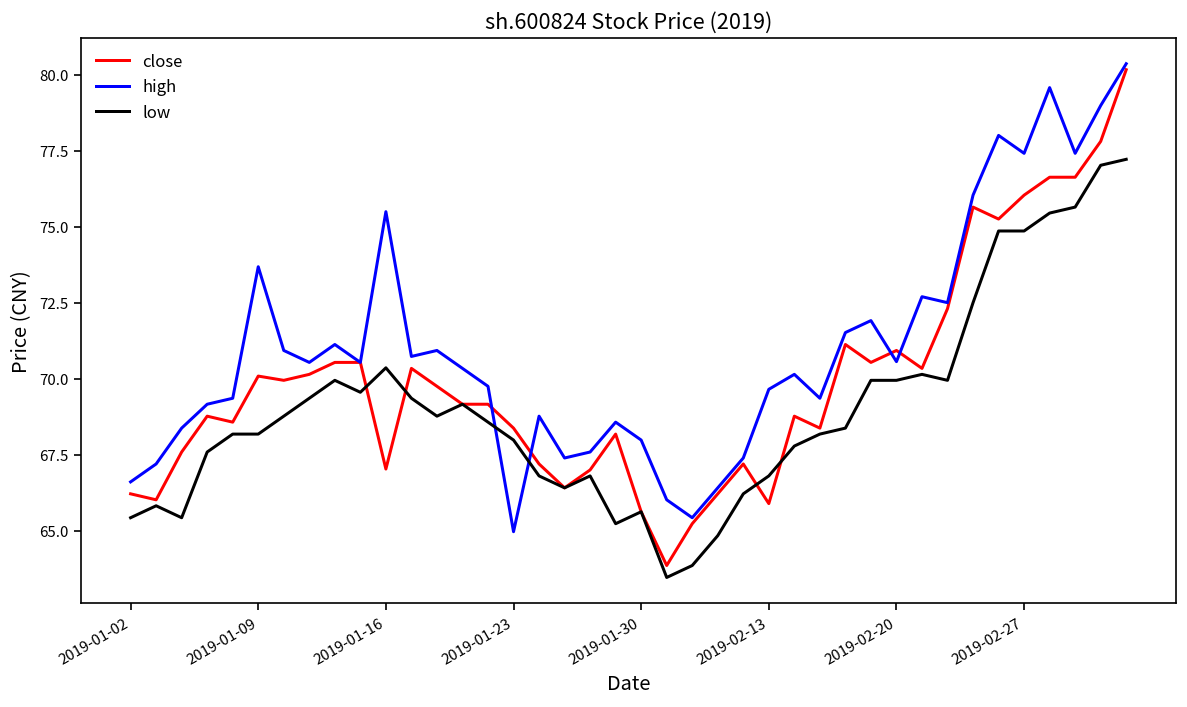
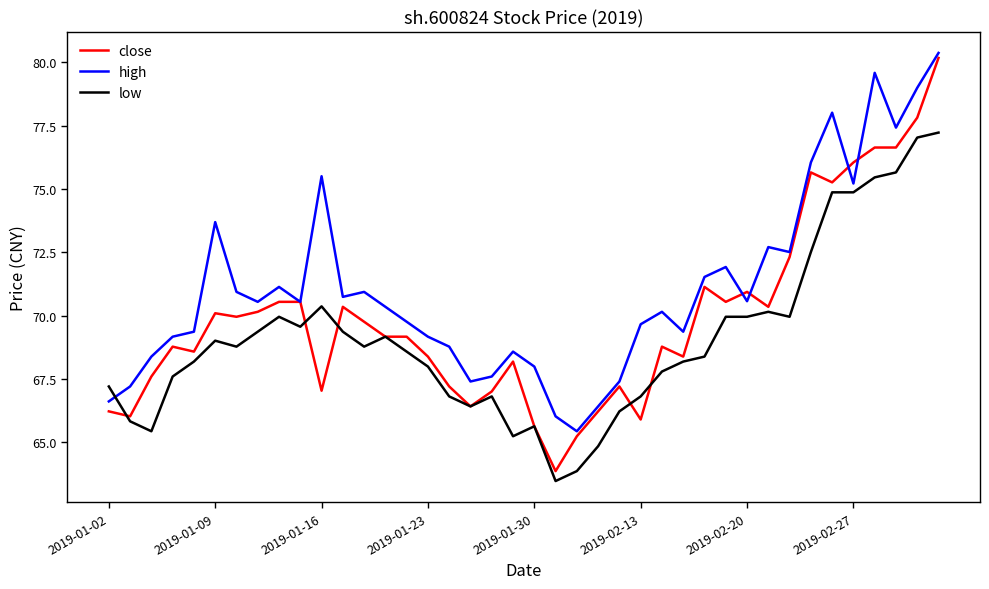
low, 2019-01-02: 65.4 -> 67.2
low, 2019-01-09: 68.2 -> 69.0
high, 2019-01-23: 65.0 -> 69.2
high, 2019-02-27: 77.4 -> 75.2
